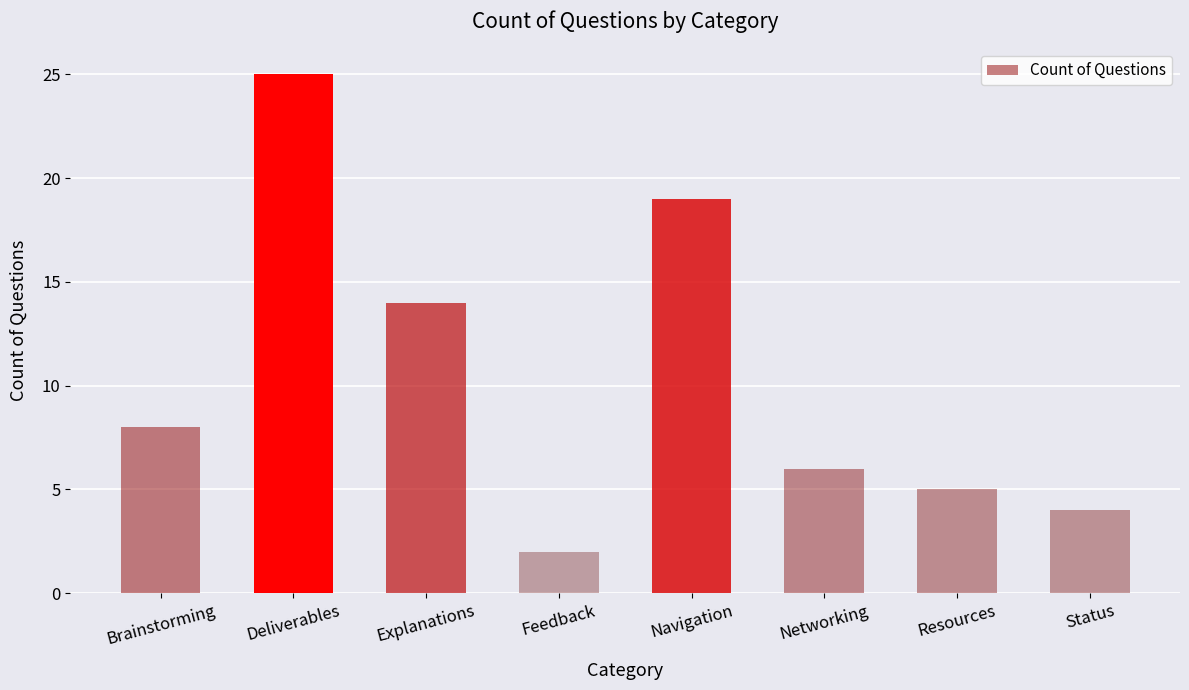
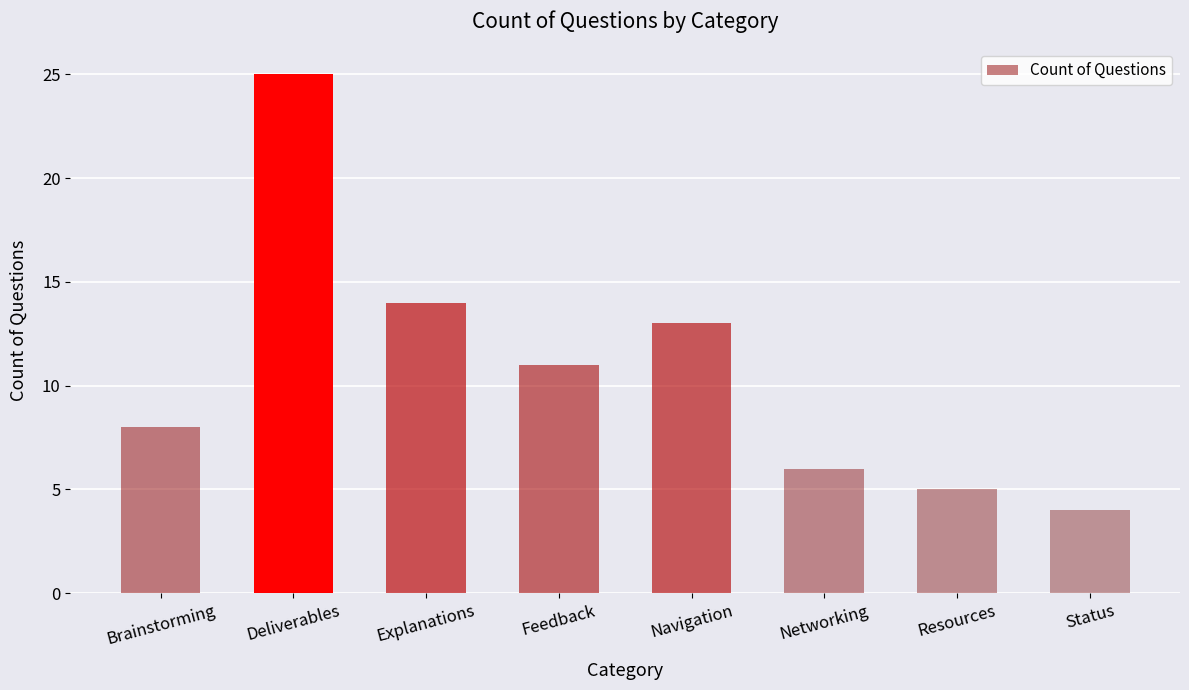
Feedback: 2 -> 11
Navigation: 19 -> 13
